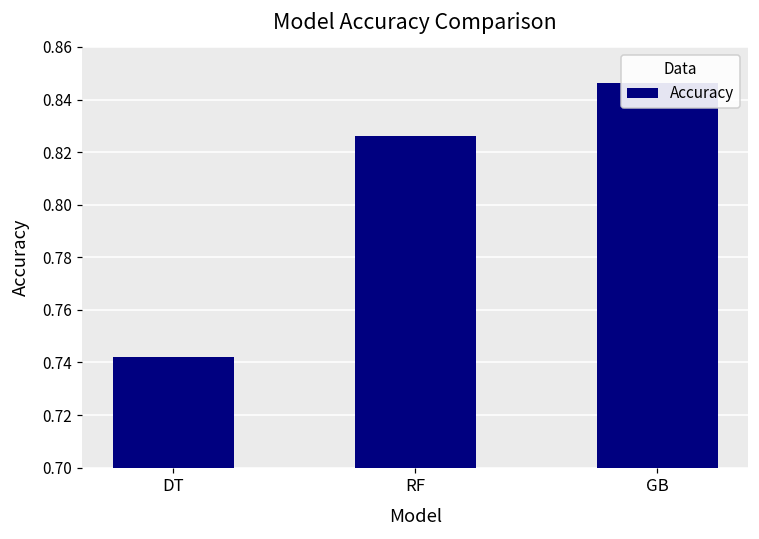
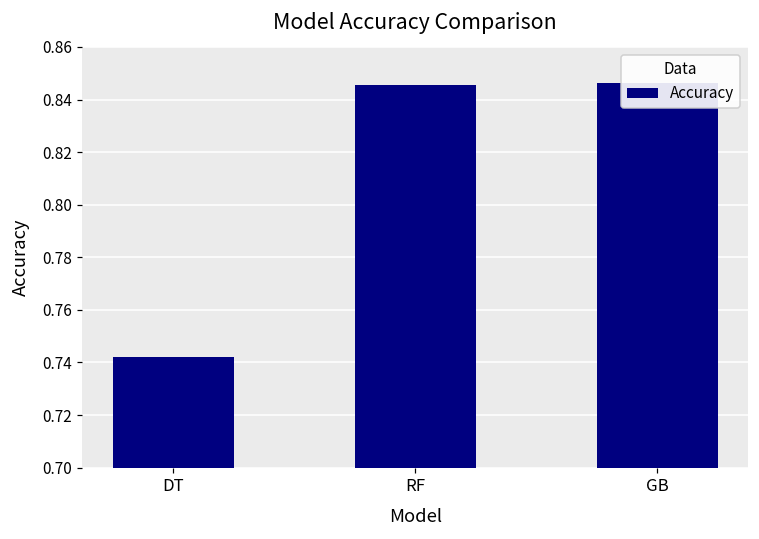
RF: 0.826 -> 0.846
